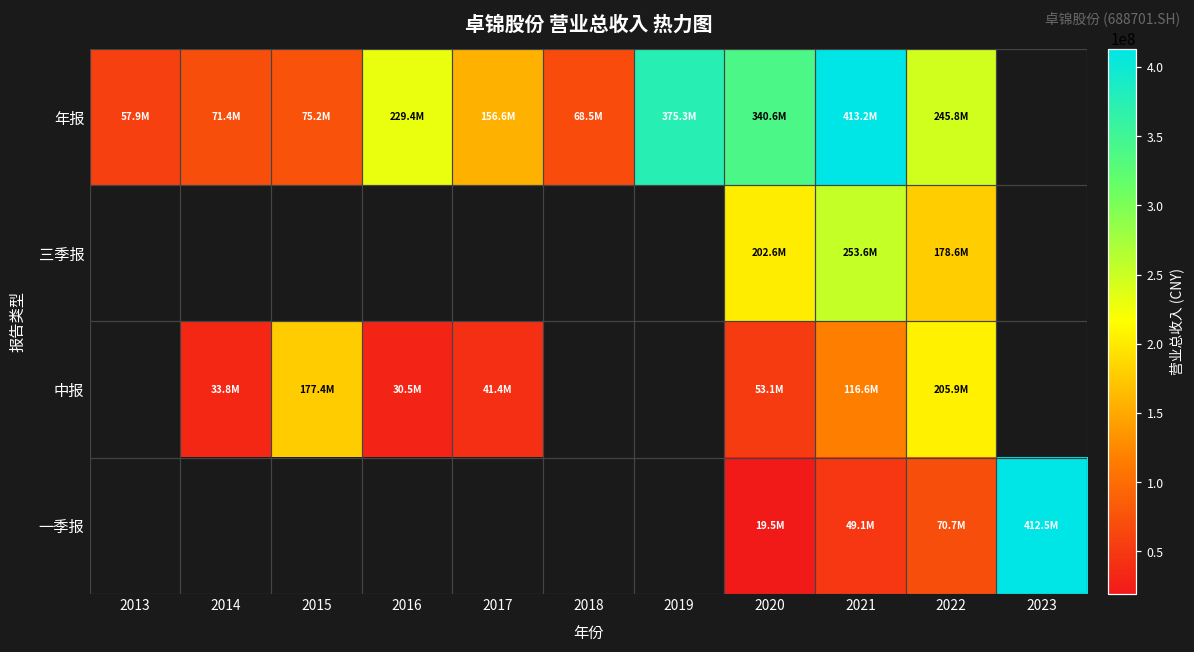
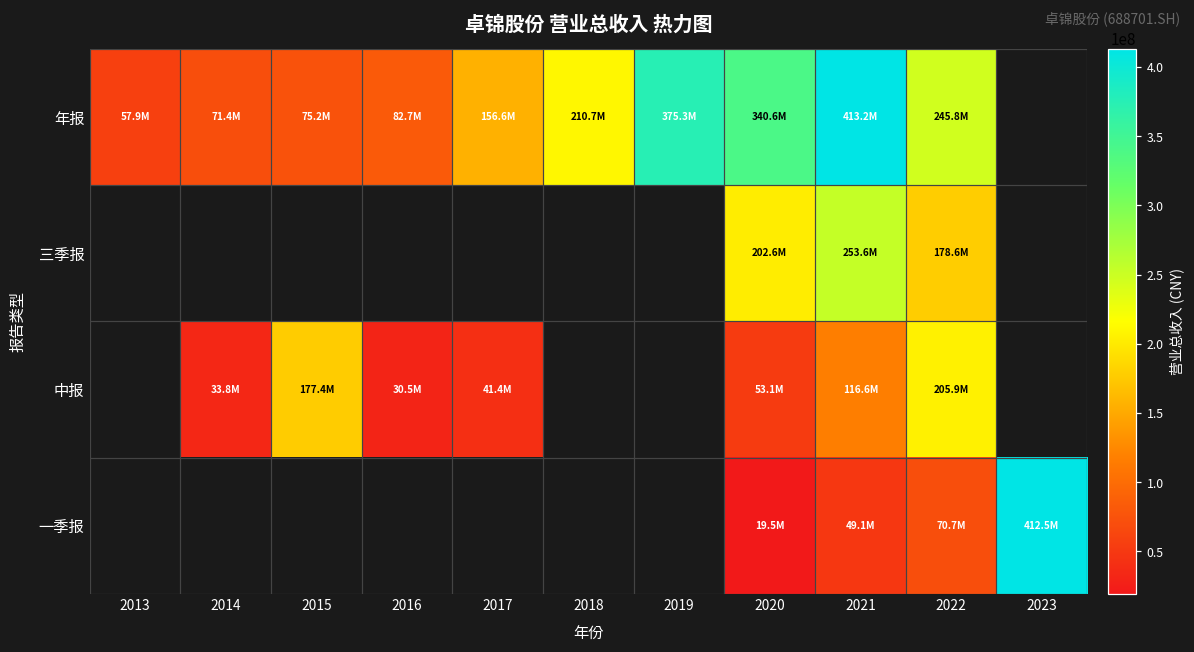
年报, 2016: 229.4M -> 82.7M
年报, 2018: 68.5M -> 210.7M
